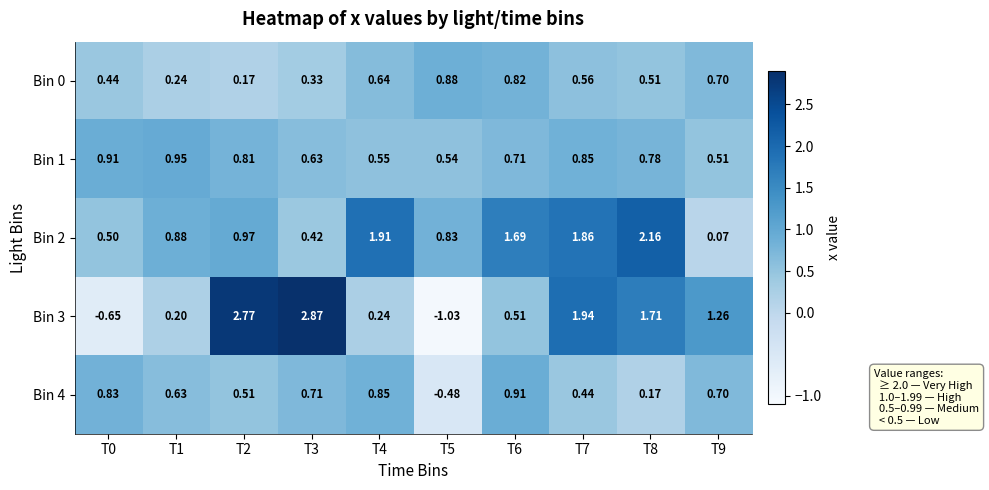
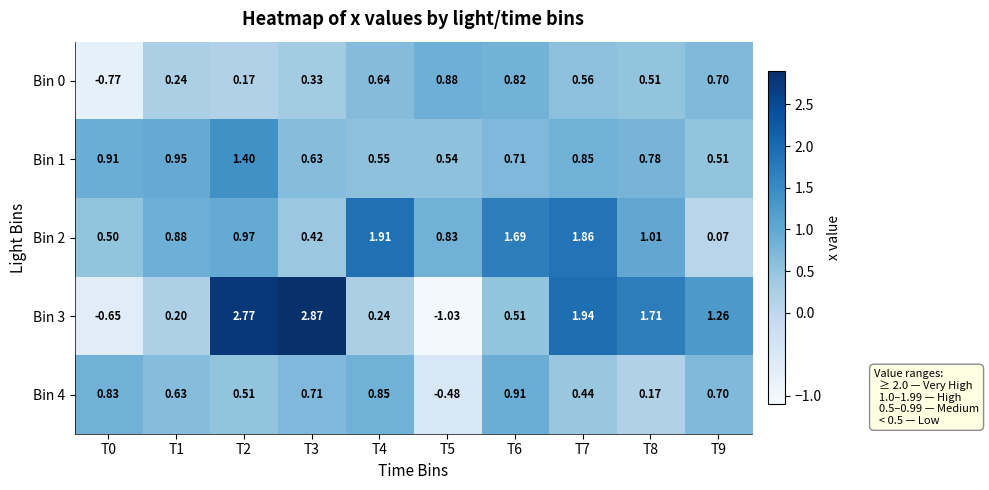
Bin 0, T0: 0.44 -> -0.77
Bin 1, T2: 0.81 -> 1.40
Bin 2, T8: 2.16 -> 1.01
